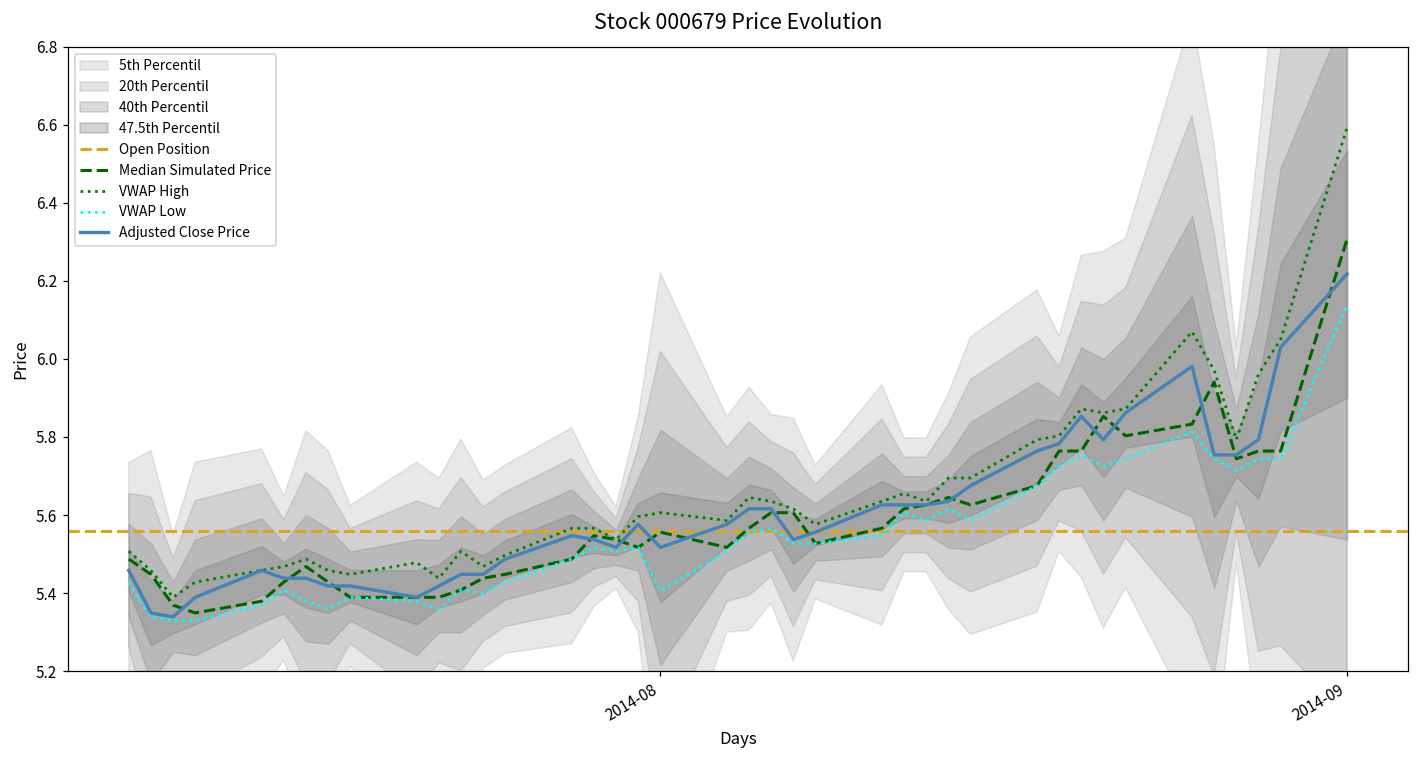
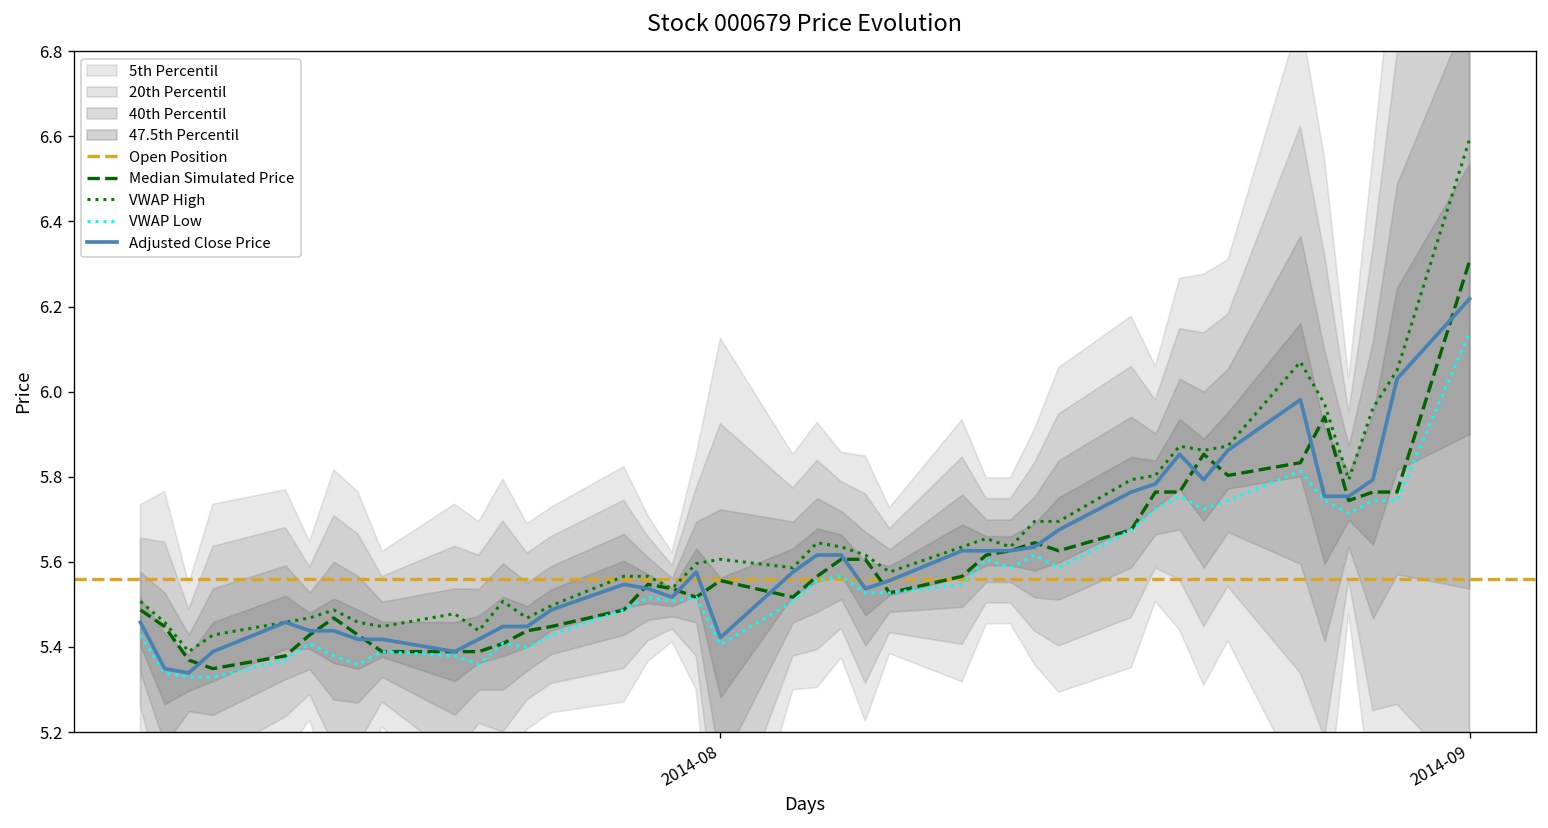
Adjusted Close Price, 2014-08: 5.52 -> 5.42
